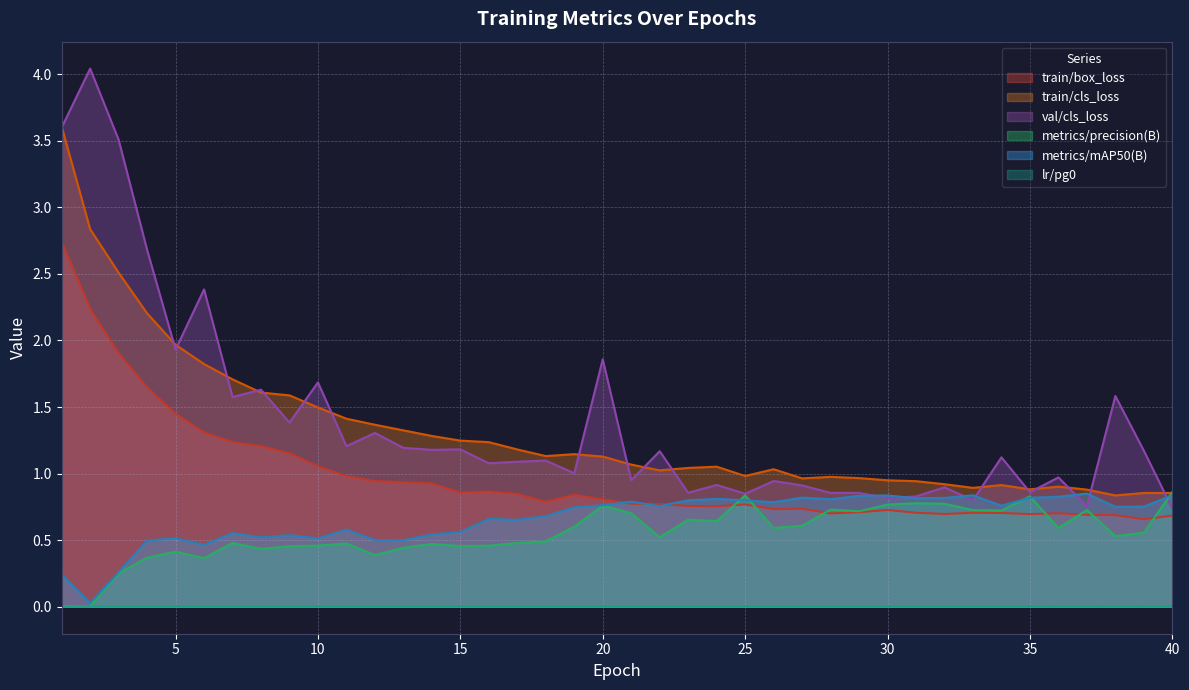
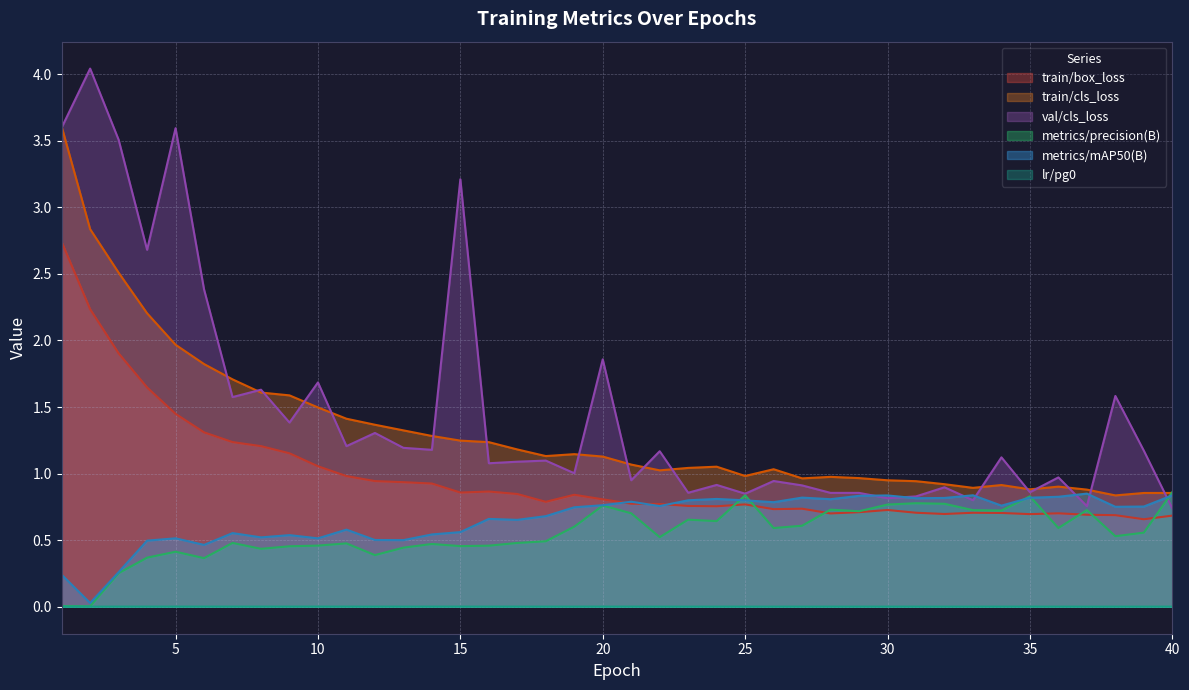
val/cls_loss, 5: 1.93 -> 3.59
val/cls_loss, 15: 1.18 -> 3.21
